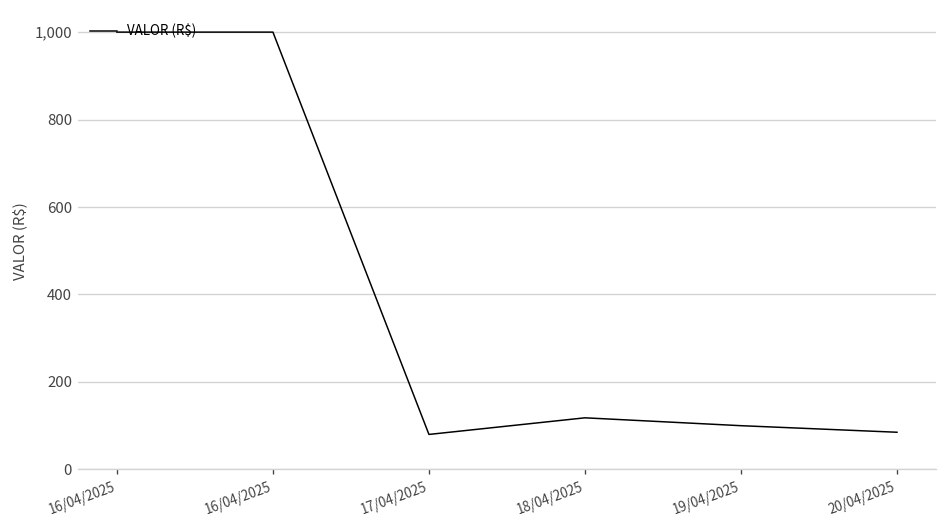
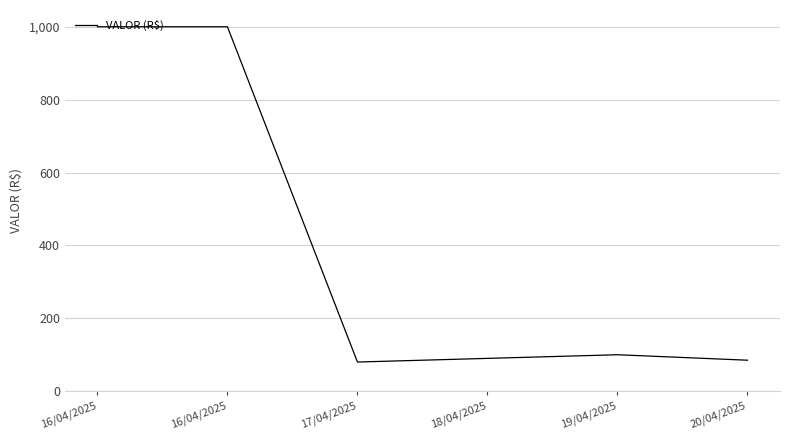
18/04/2025: 120 -> 90
